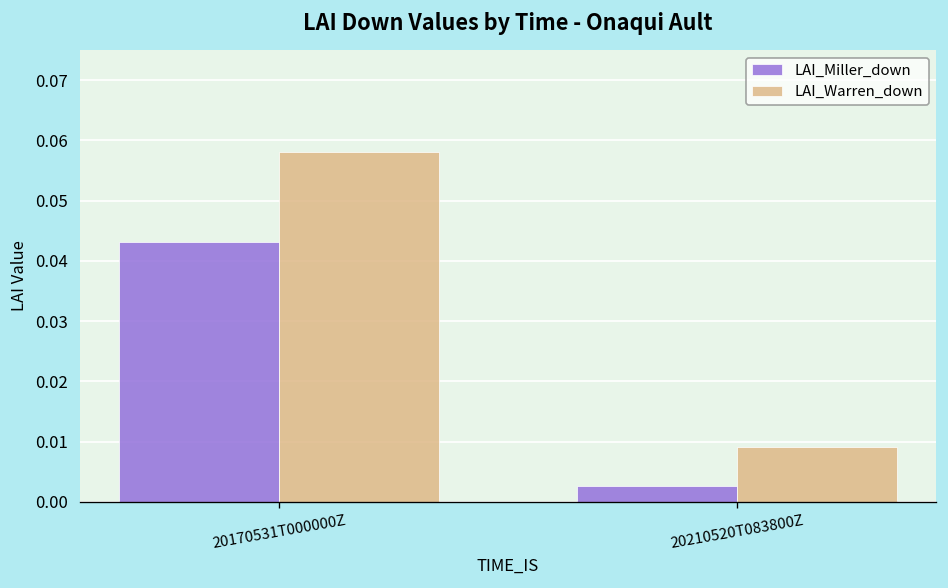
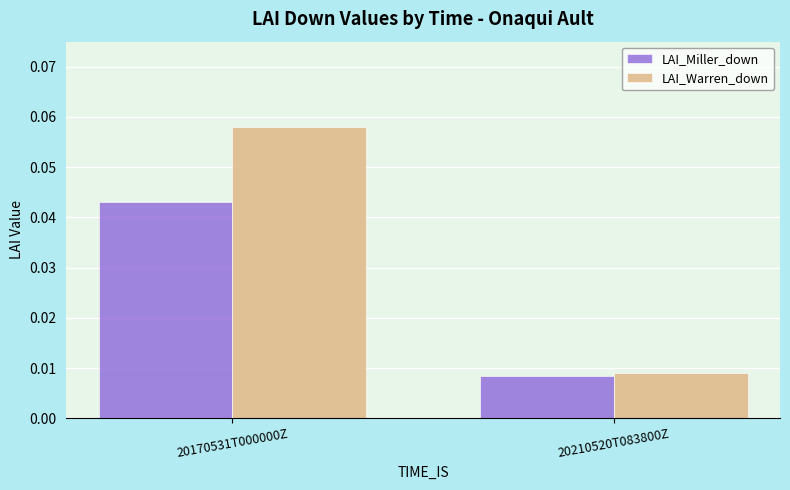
LAI_Miller_down, 20210520T083800Z: 0.003 -> 0.008
